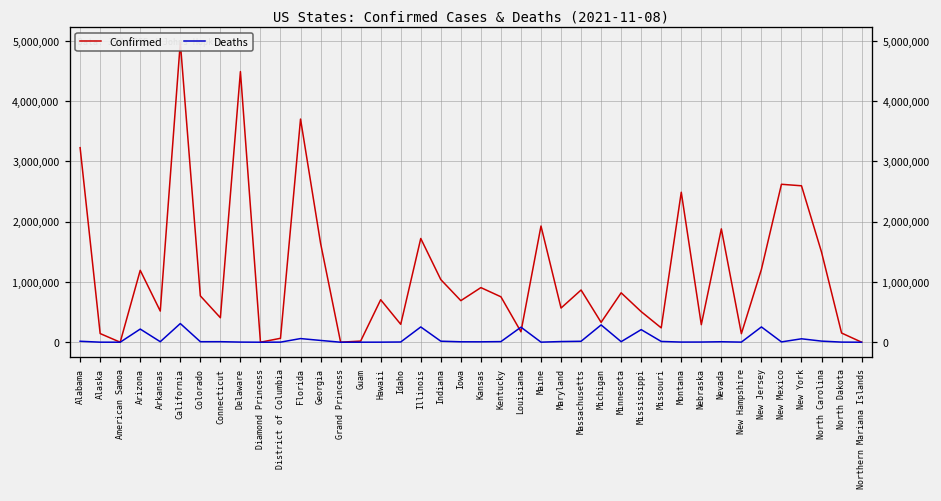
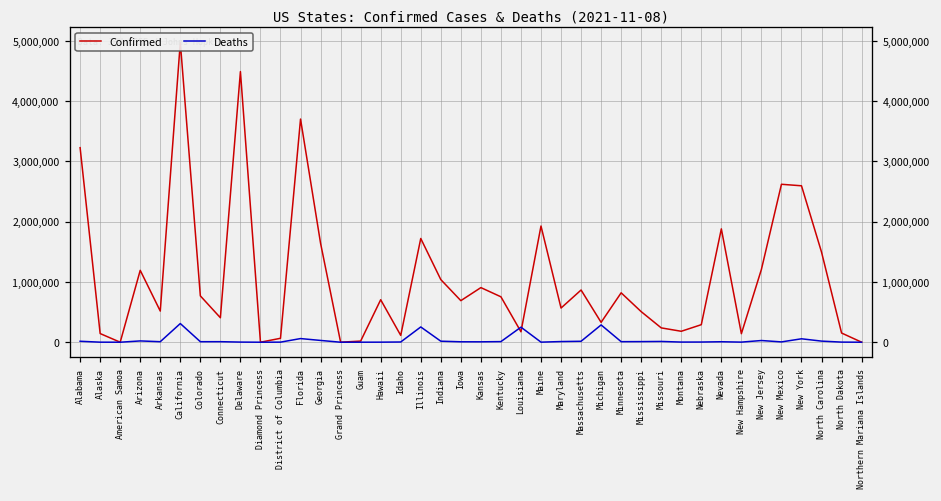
Deaths, Arizona: 200,000 -> 0
Confirmed, Idaho: 300,000 -> 100,000
Deaths, Mississippi: 200,000 -> 0
Confirmed, Montana: 2,500,000 -> 200,000
Deaths, New Jersey: 300,000 -> 0
